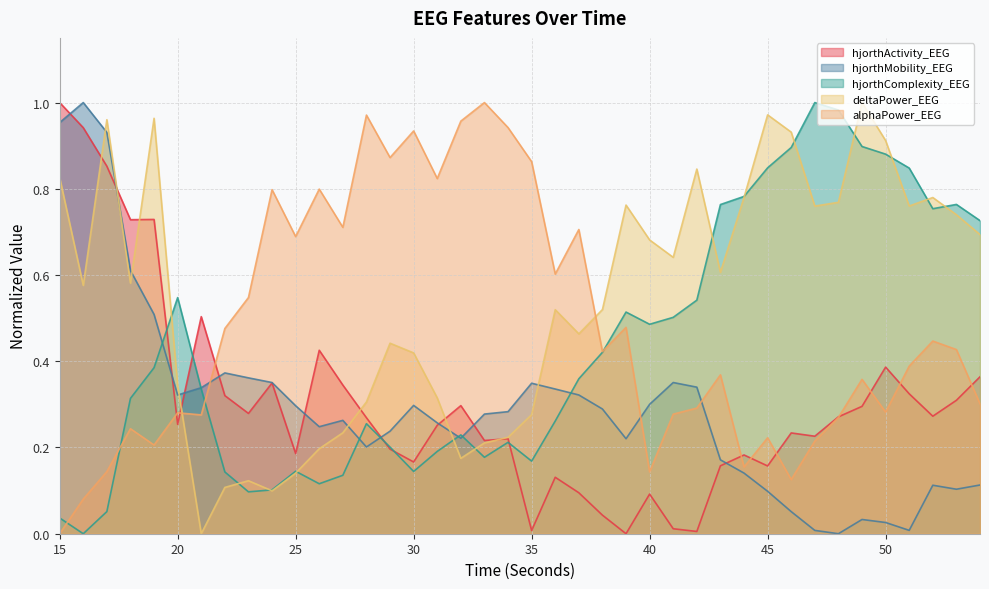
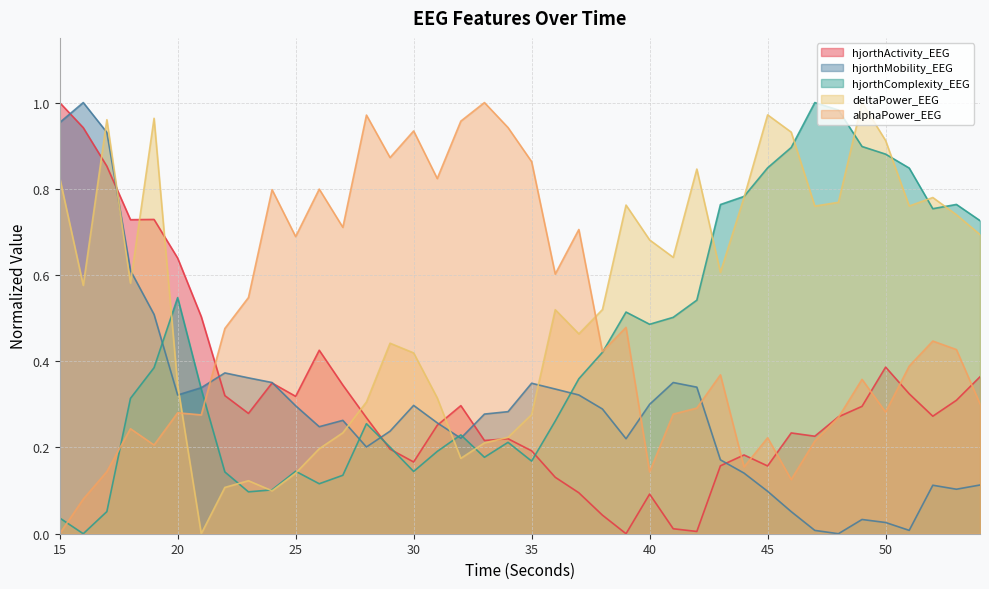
hjorthActivity_EEG, 20: 0.25 -> 0.64
hjorthActivity_EEG, 25: 0.19 -> 0.32
hjorthActivity_EEG, 35: 0.01 -> 0.19
